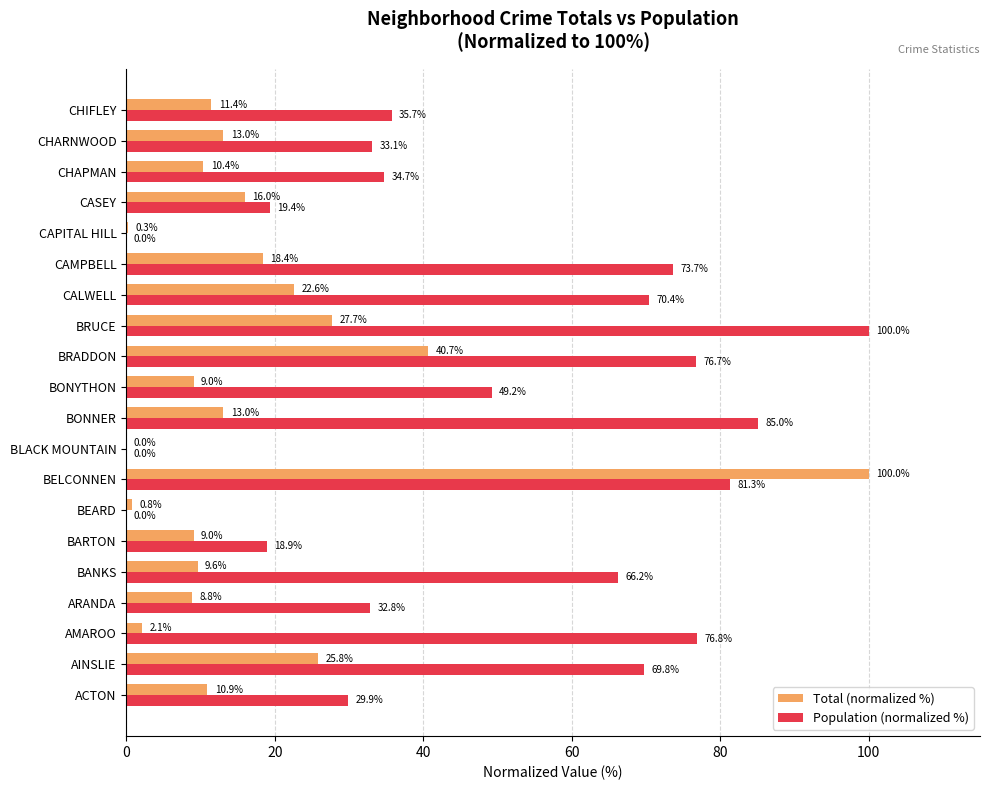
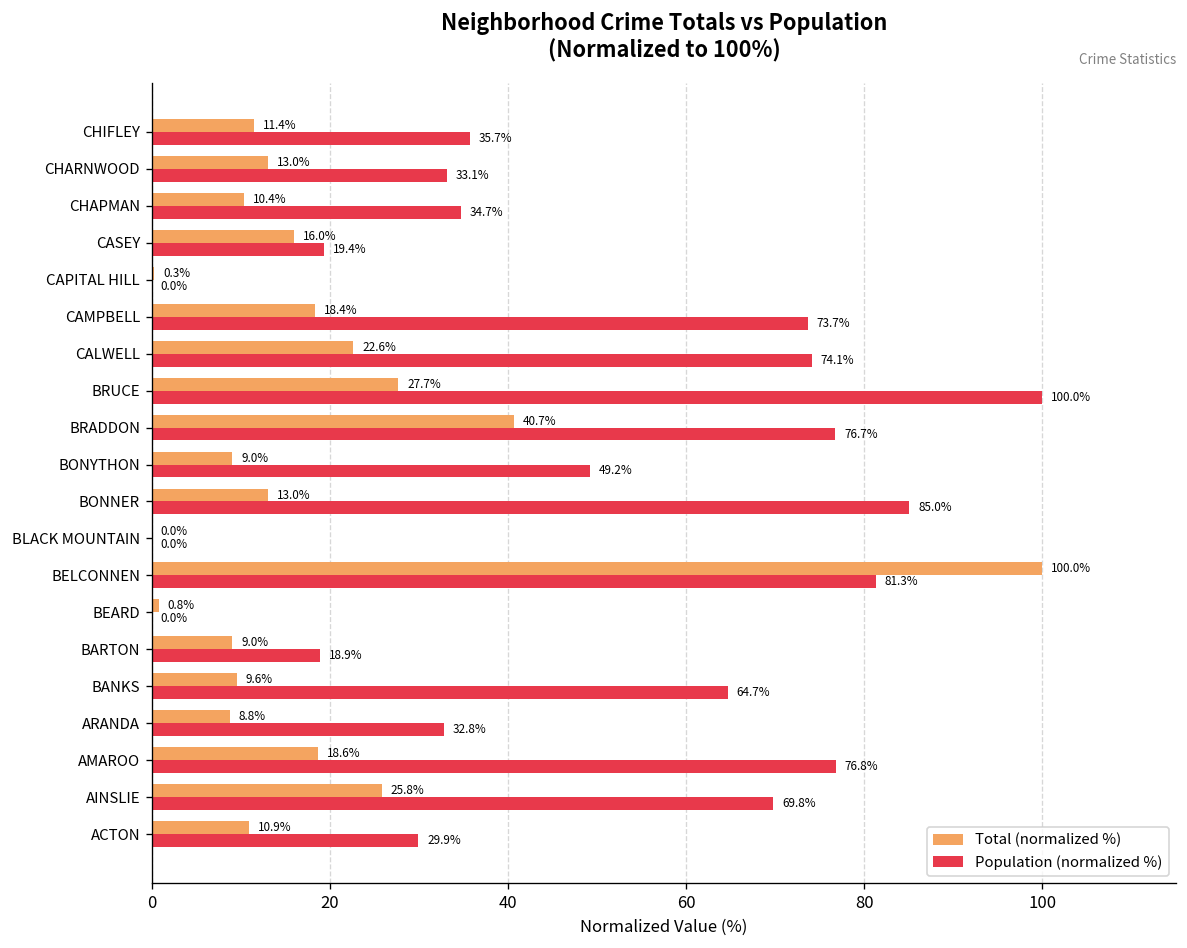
Population (normalized %), CALWELL: 70.4% -> 74.1%
Population (normalized %), BANKS: 66.2% -> 64.7%
Total (normalized %), AMAROO: 2.1% -> 18.6%
